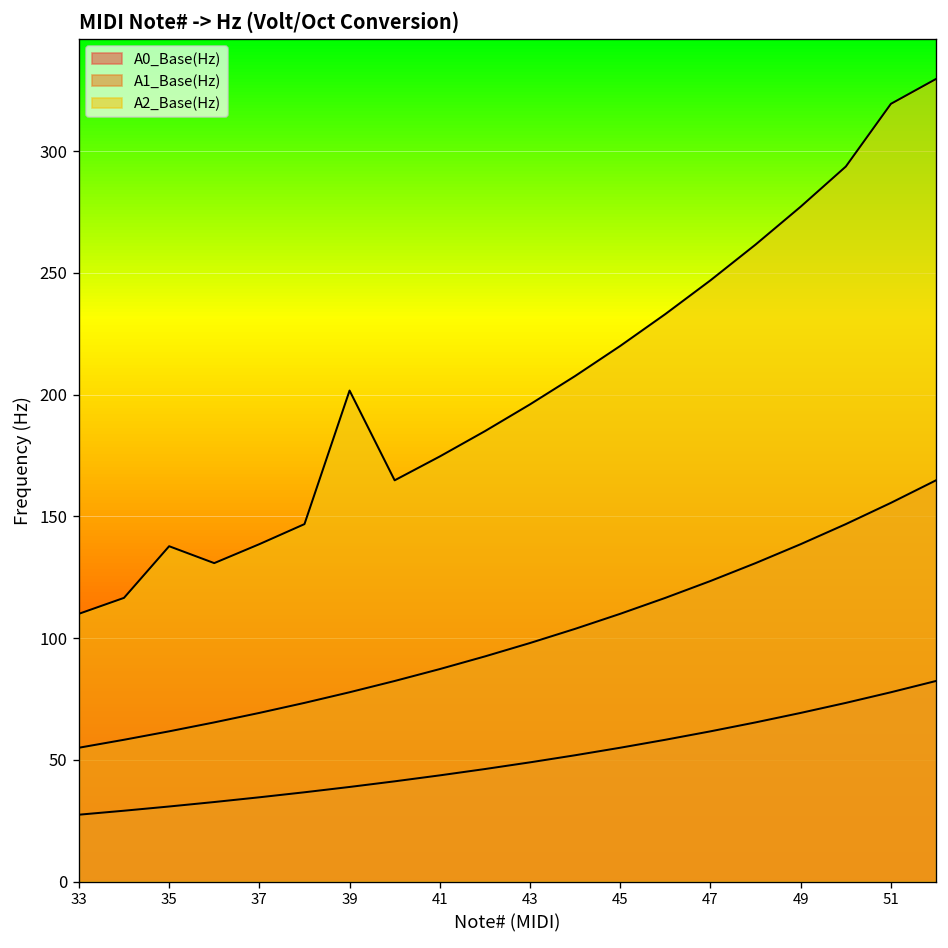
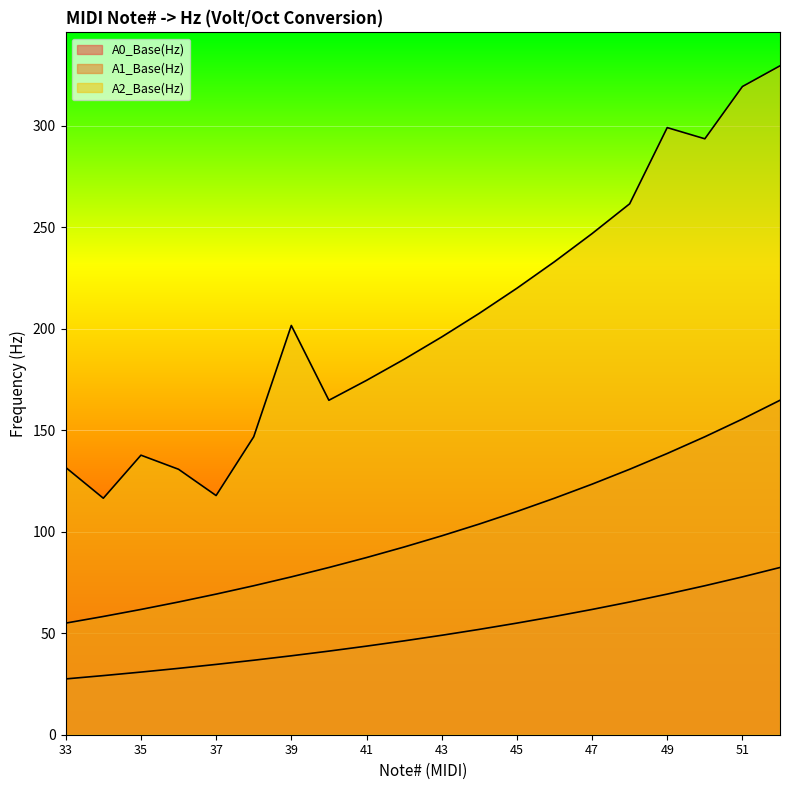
A2_Base(Hz), 33: 110 -> 132
A2_Base(Hz), 37: 139 -> 118
A2_Base(Hz), 49: 277 -> 299
